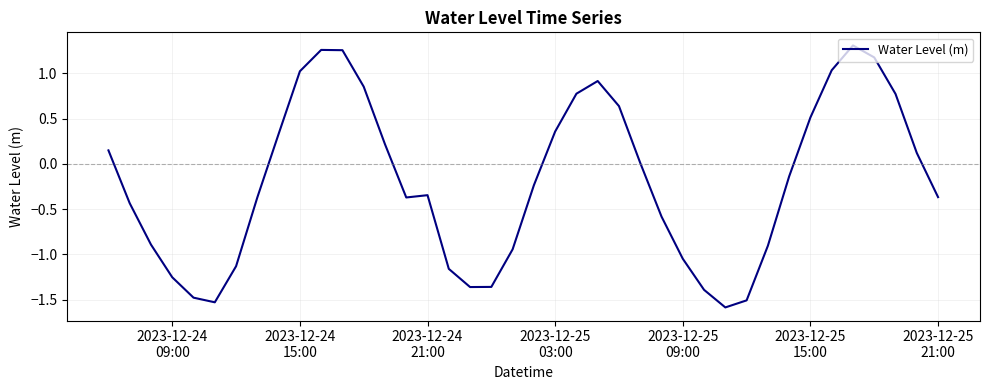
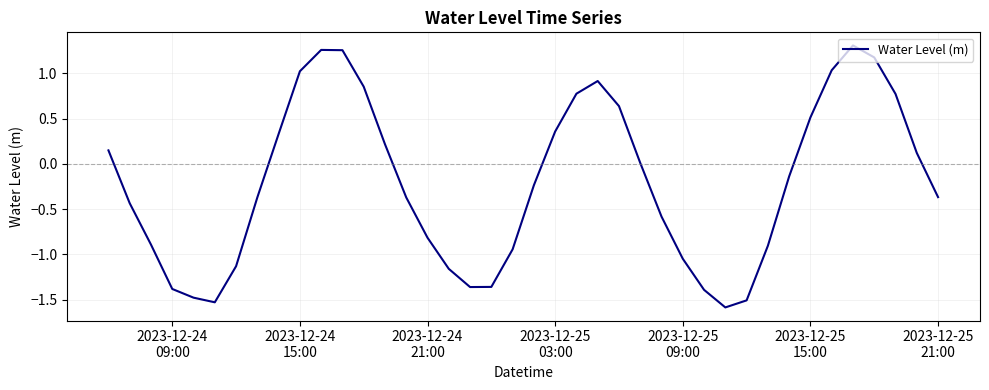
2023-12-24 09:00: -1.3 -> -1.4
2023-12-24 21:00: -0.3 -> -0.8
